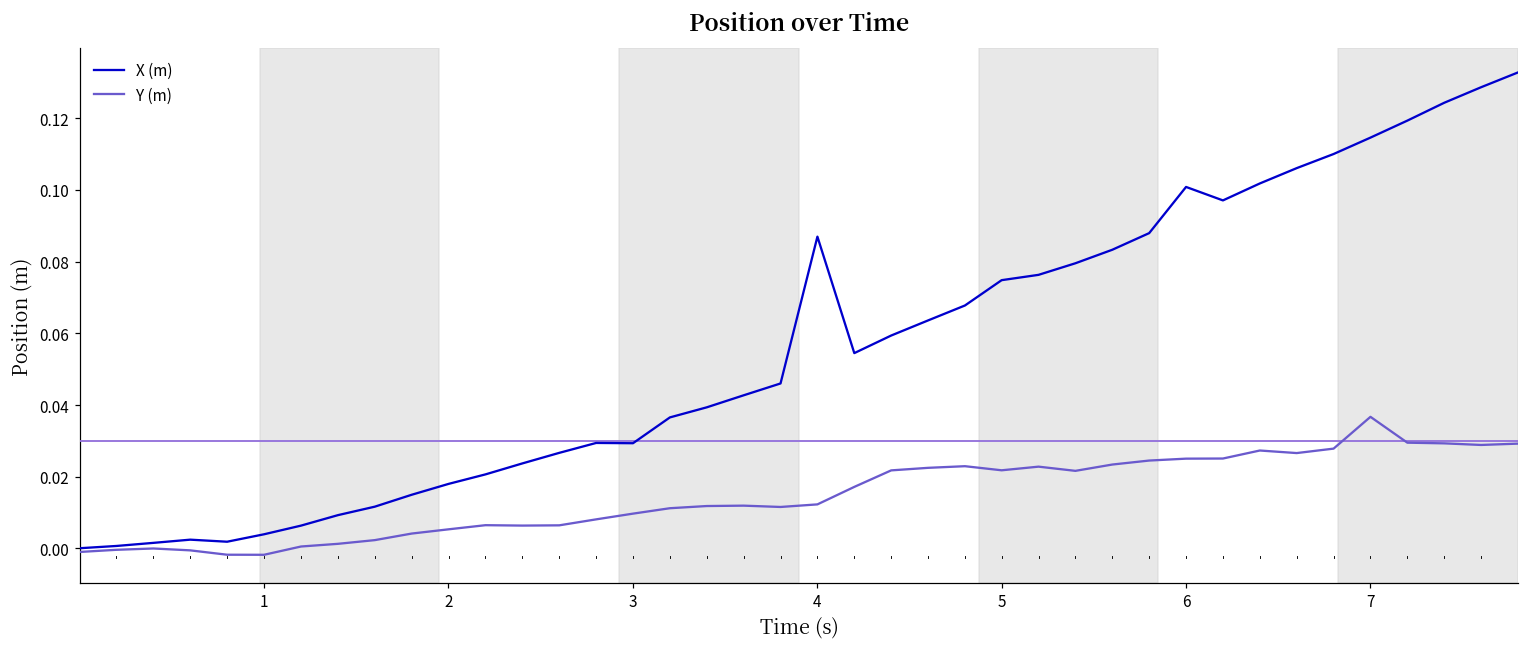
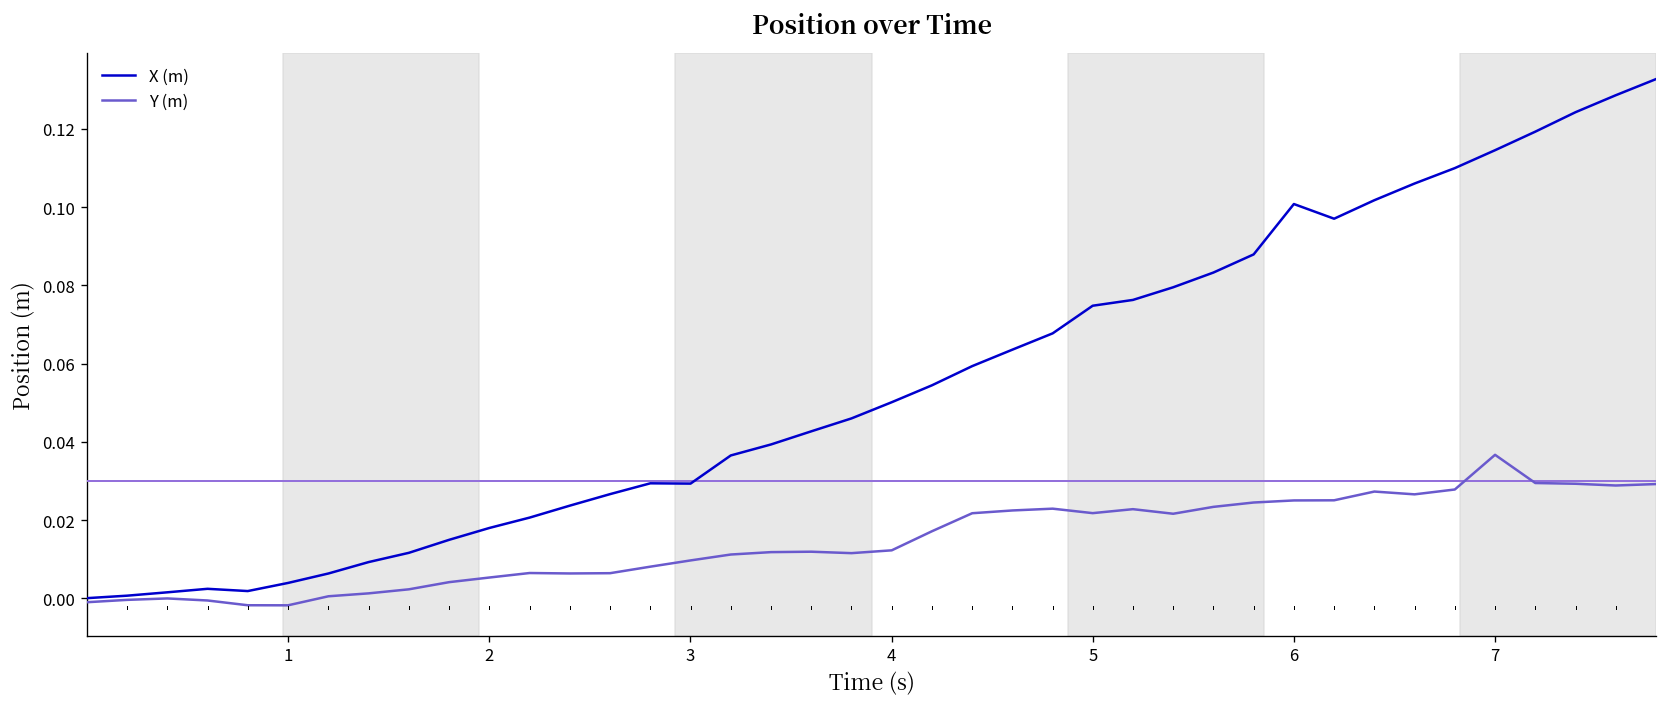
X (m), 4: 0.087 -> 0.050
